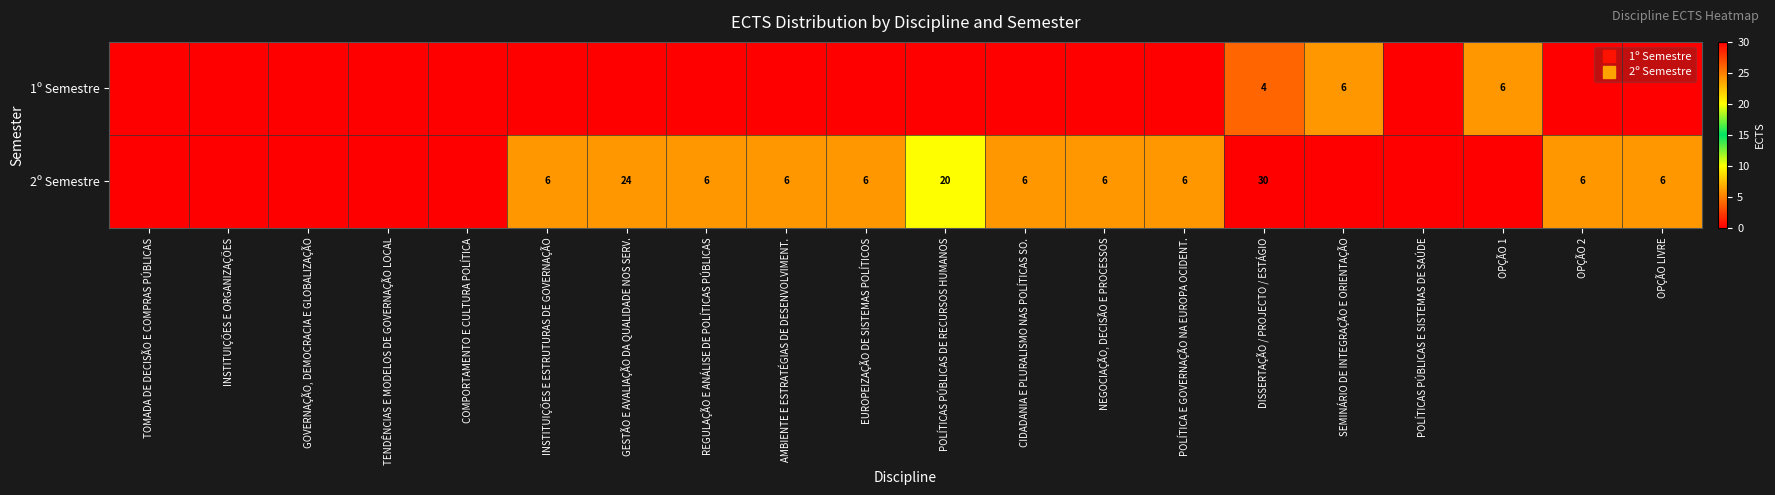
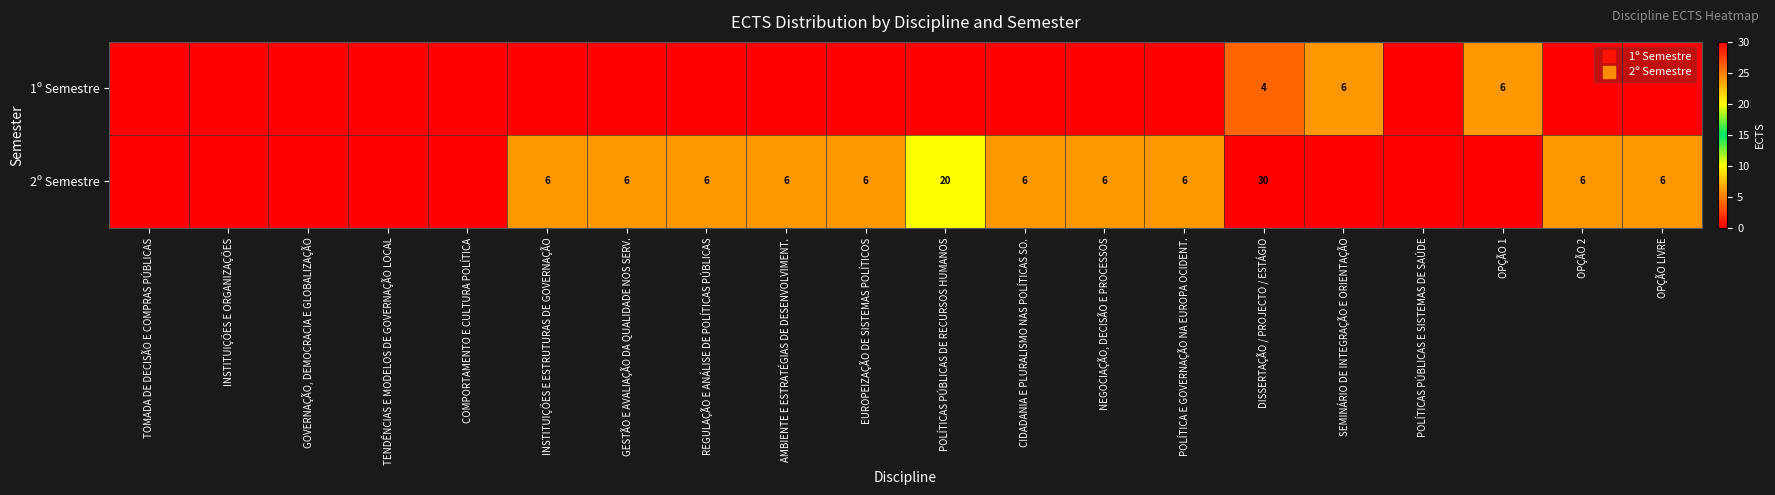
2º Semestre, GESTÃO E AVALIAÇÃO DA QUALIDADE NOS SERV.: 24 -> 6
